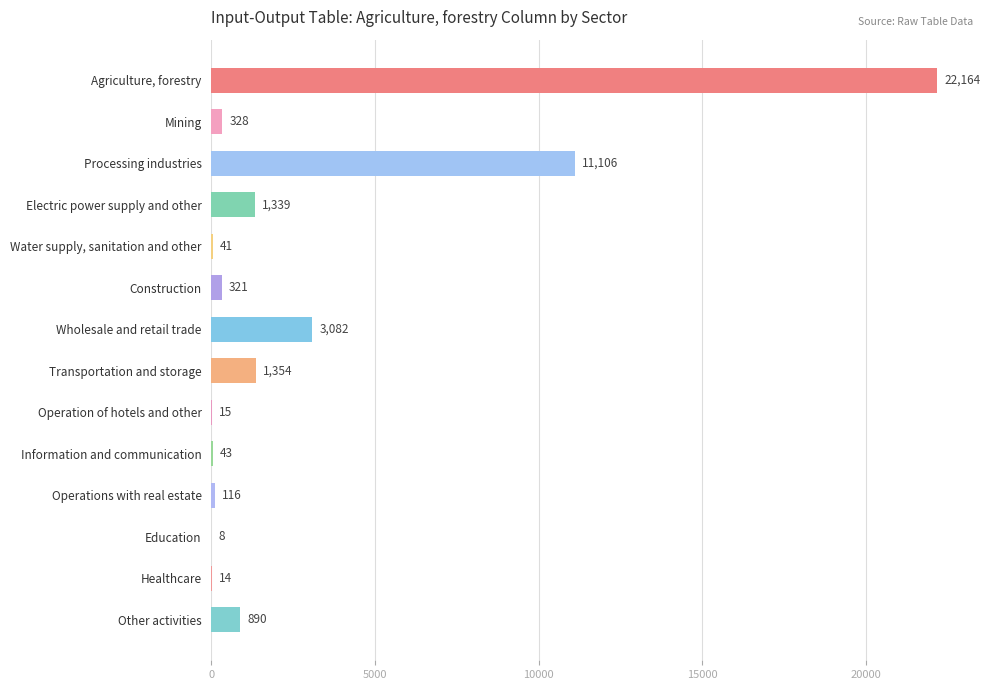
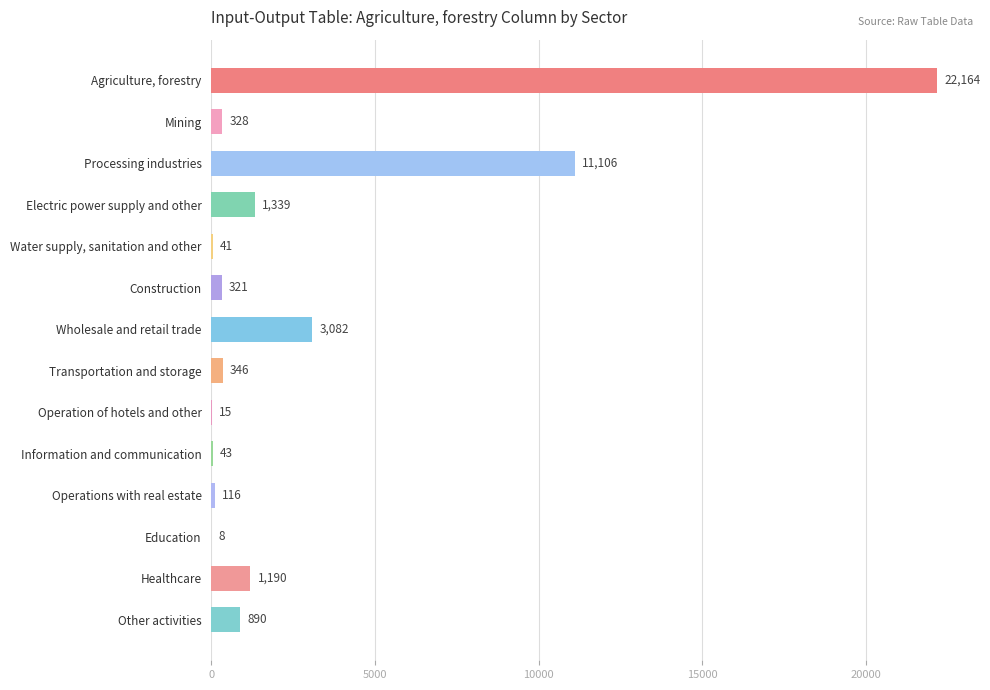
Transportation and storage: 1,354 -> 346
Healthcare: 14 -> 1,190
